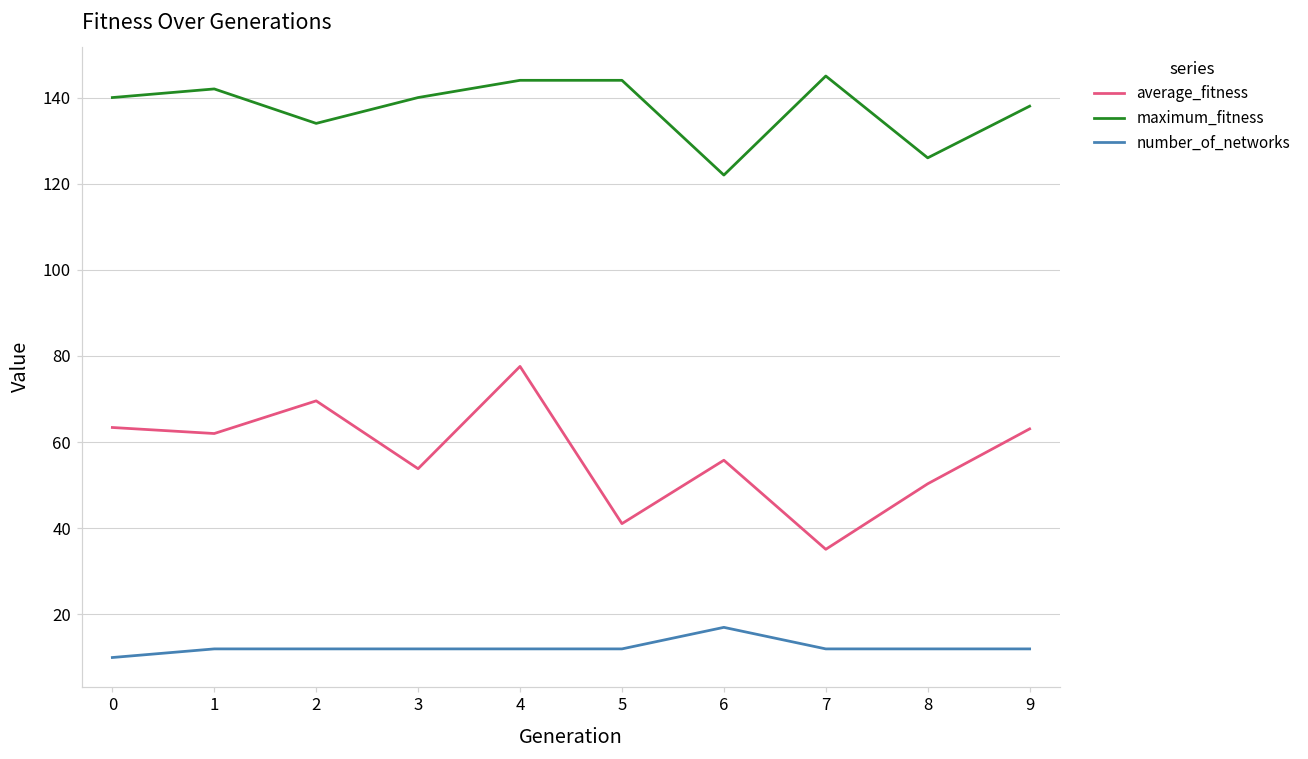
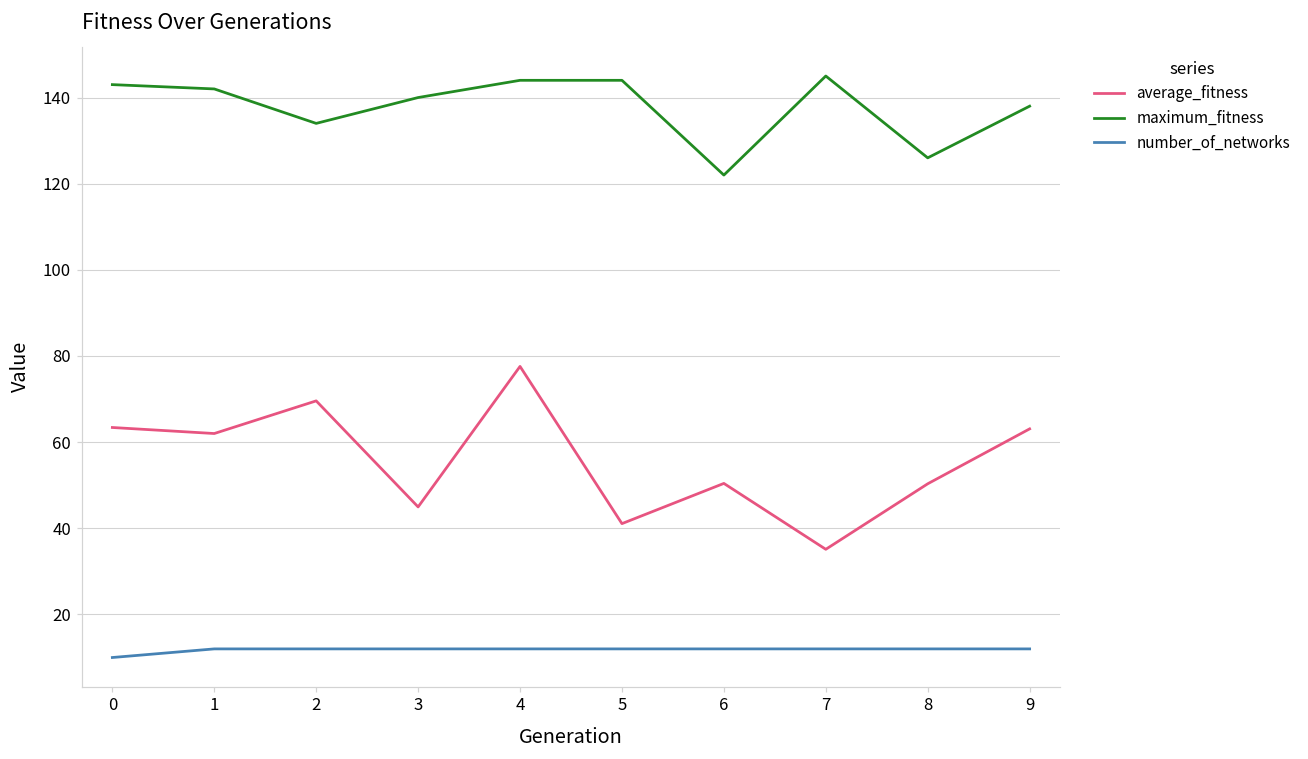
maximum_fitness, 0: 140 -> 143
average_fitness, 3: 54 -> 45
average_fitness, 6: 56 -> 50
number_of_networks, 6: 17 -> 12
